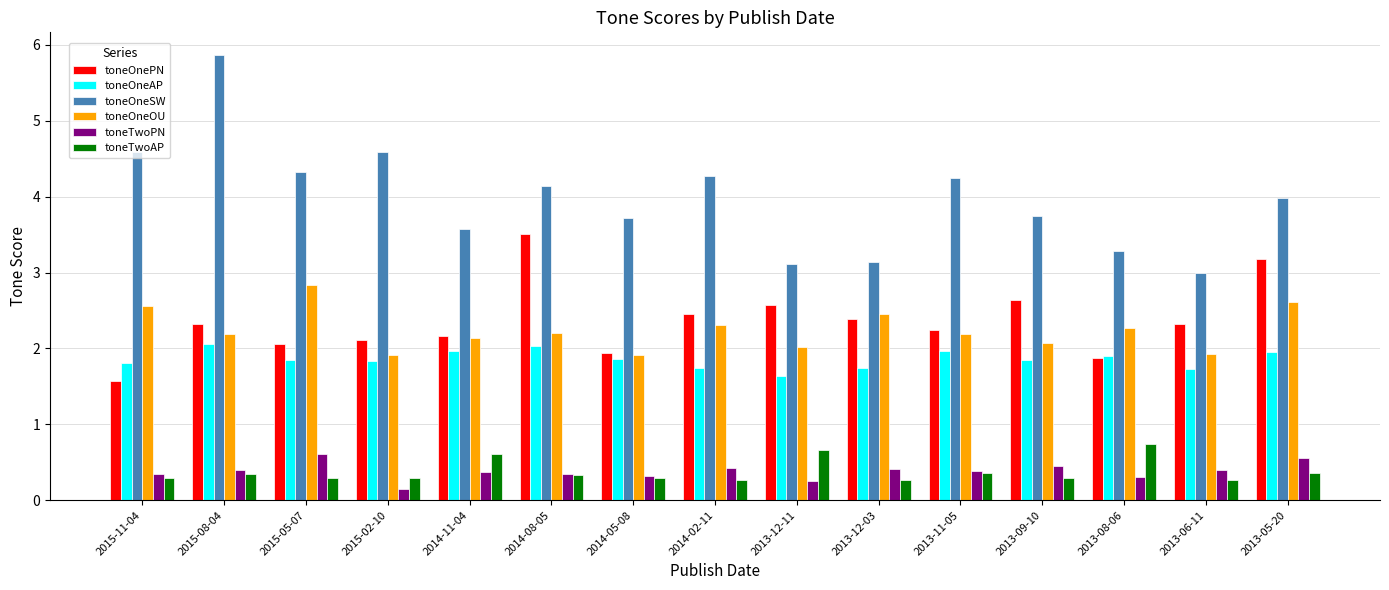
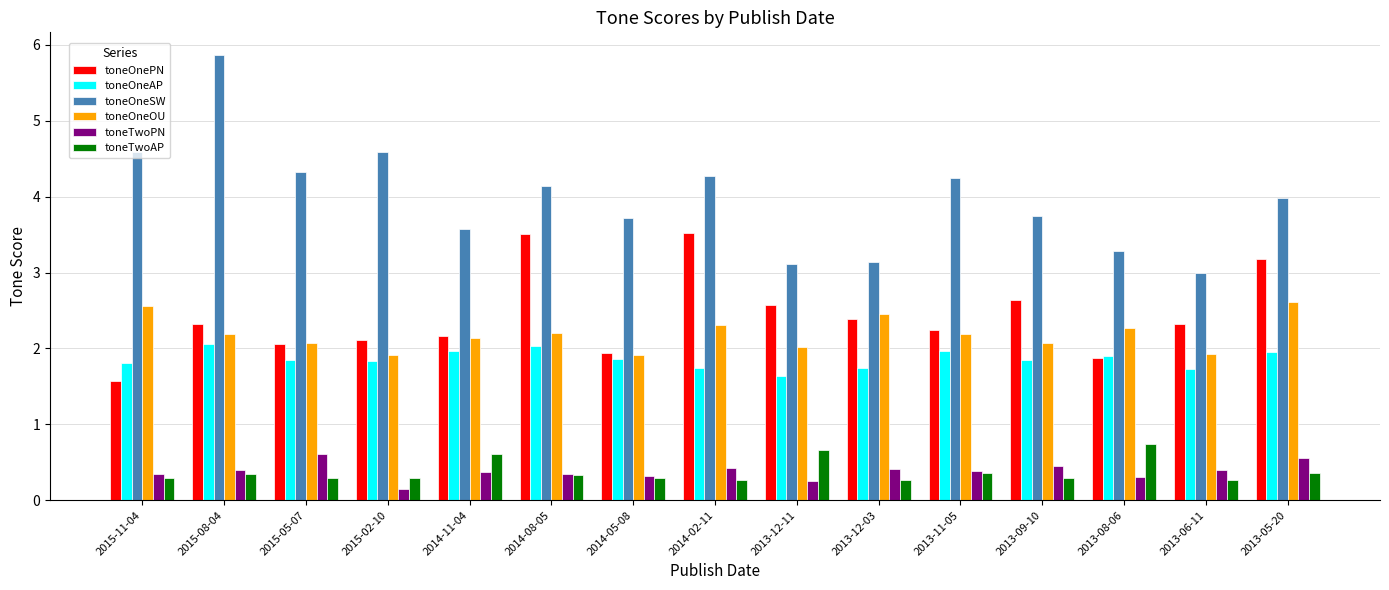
toneOneOU, 2015-05-07: 2.8 -> 2.1
toneOnePN, 2014-02-11: 2.5 -> 3.5
